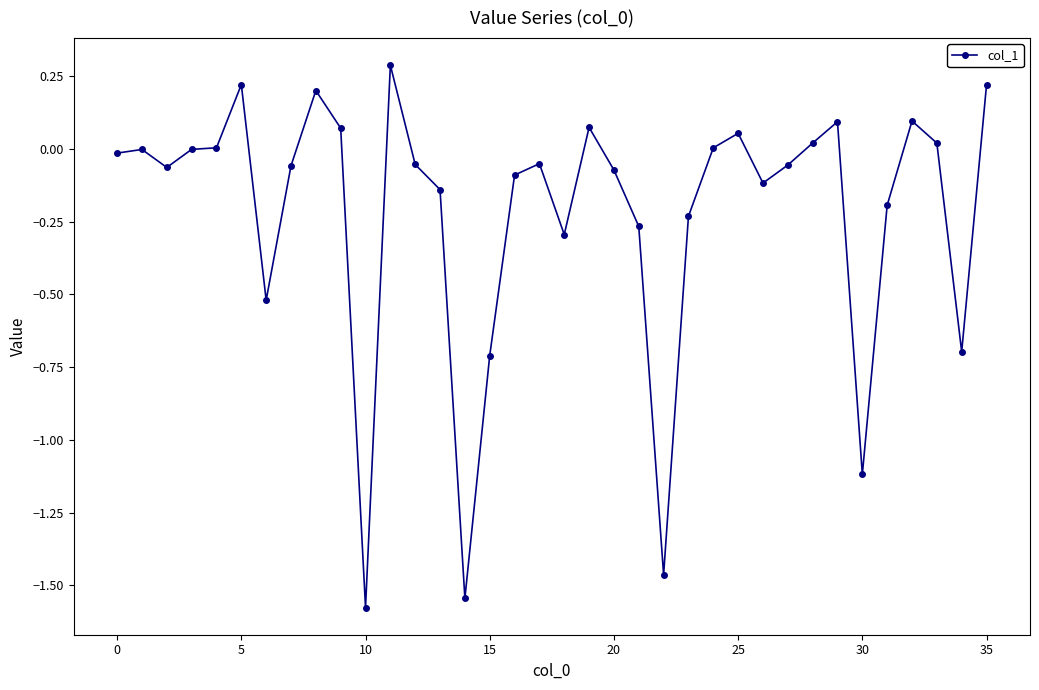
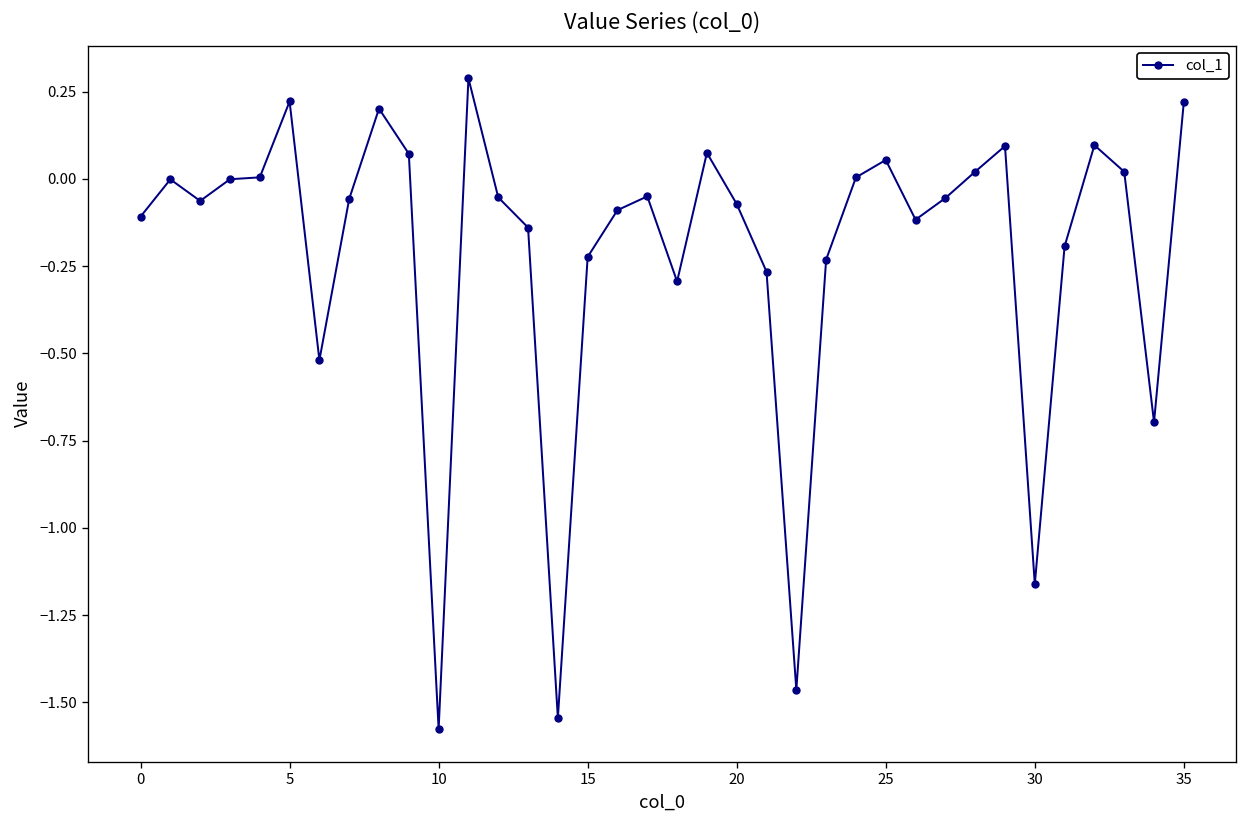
0: -0.01 -> -0.11
15: -0.71 -> -0.22
30: -1.12 -> -1.16
